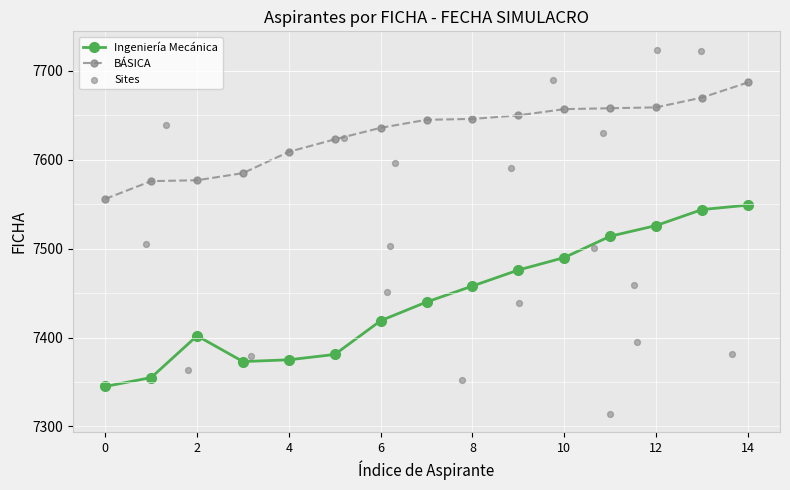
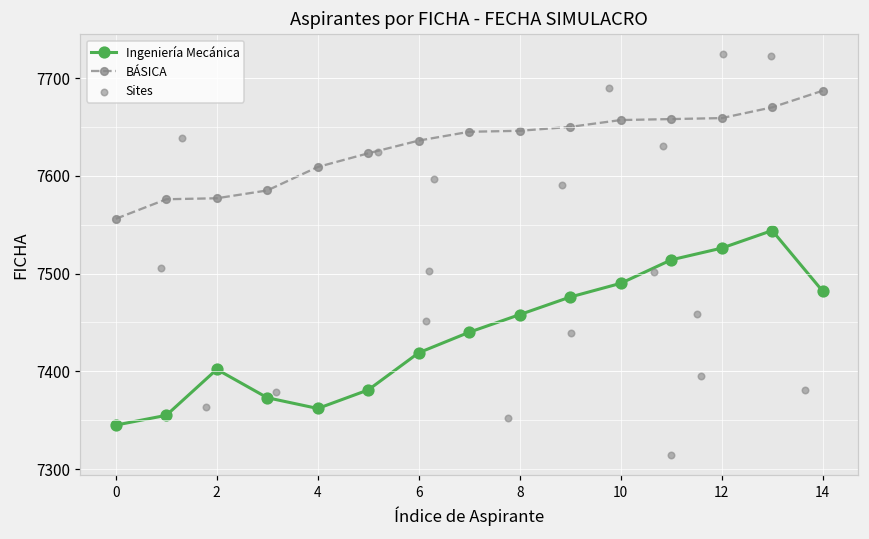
Ingeniería Mecánica, 4: 7380 -> 7360
Ingeniería Mecánica, 14: 7550 -> 7480
